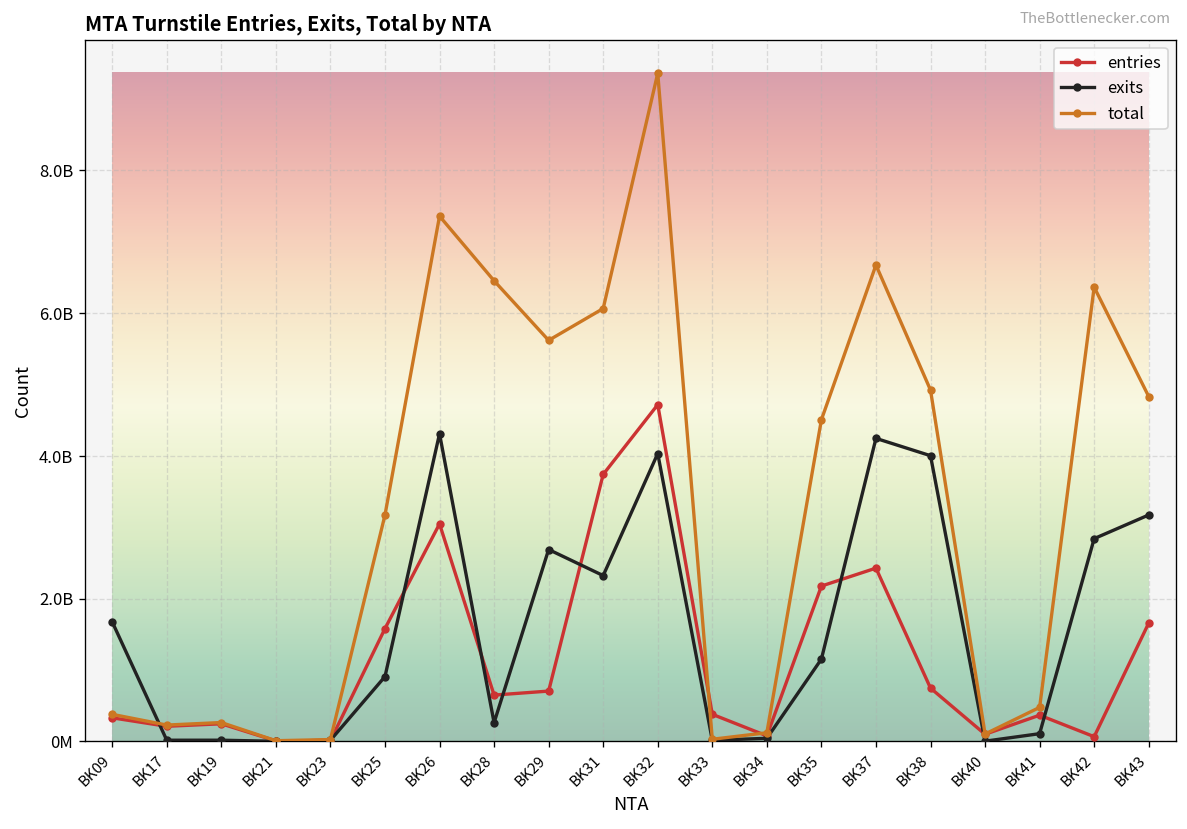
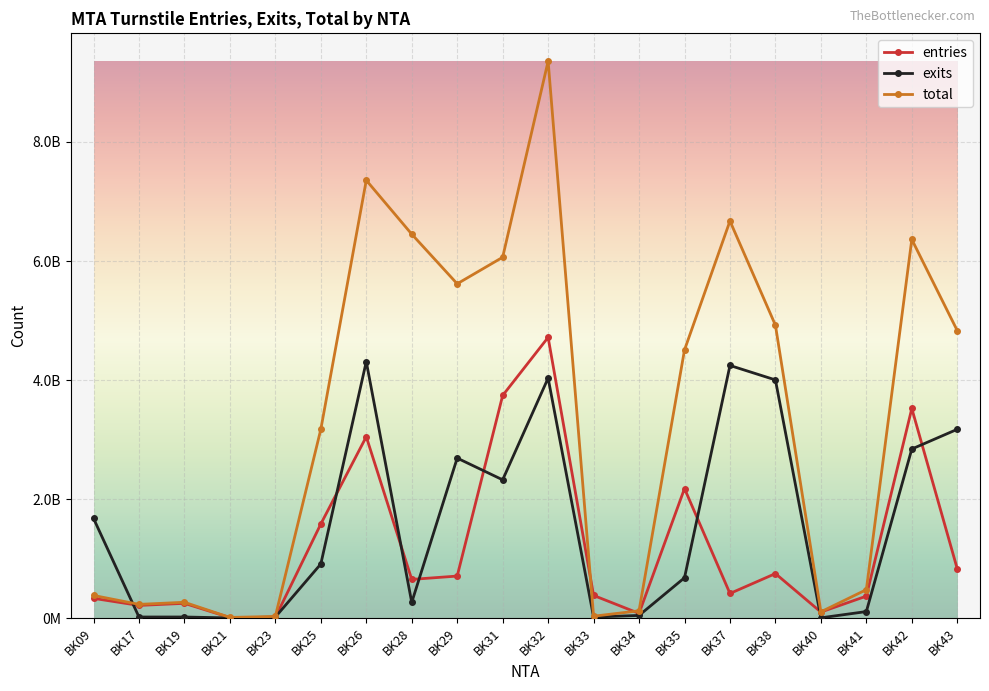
exits, BK35: 1200000000 -> 700000000
entries, BK37: 2400000000 -> 400000000
entries, BK42: 100000000 -> 3500000000
entries, BK43: 1700000000 -> 800000000
